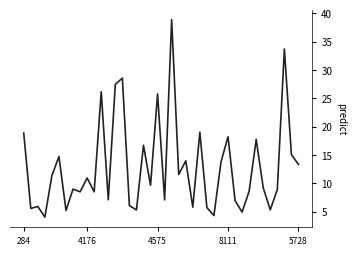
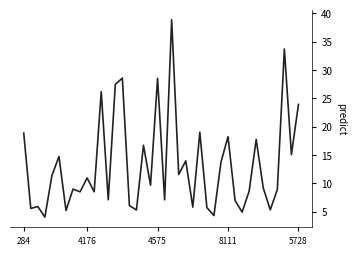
4575: 26 -> 29
5728: 13 -> 24
